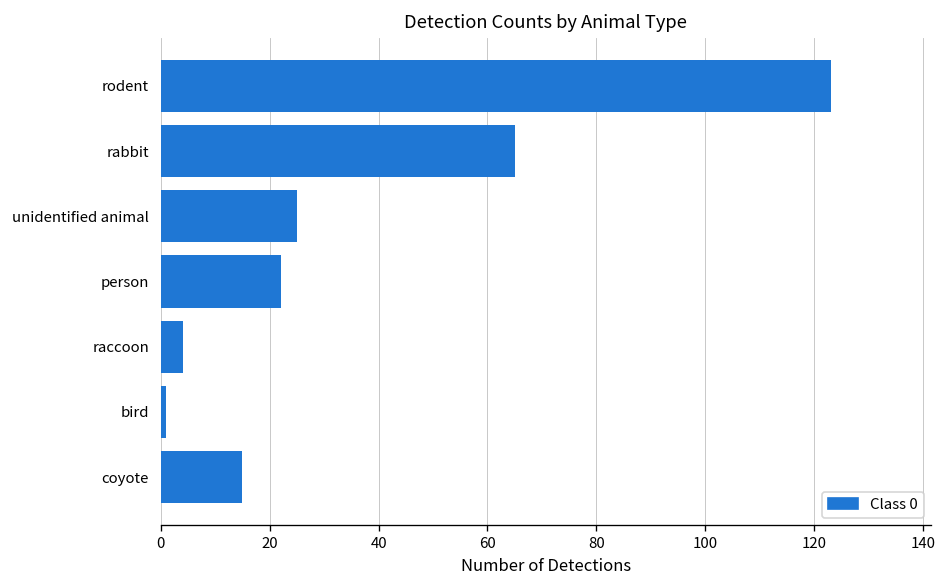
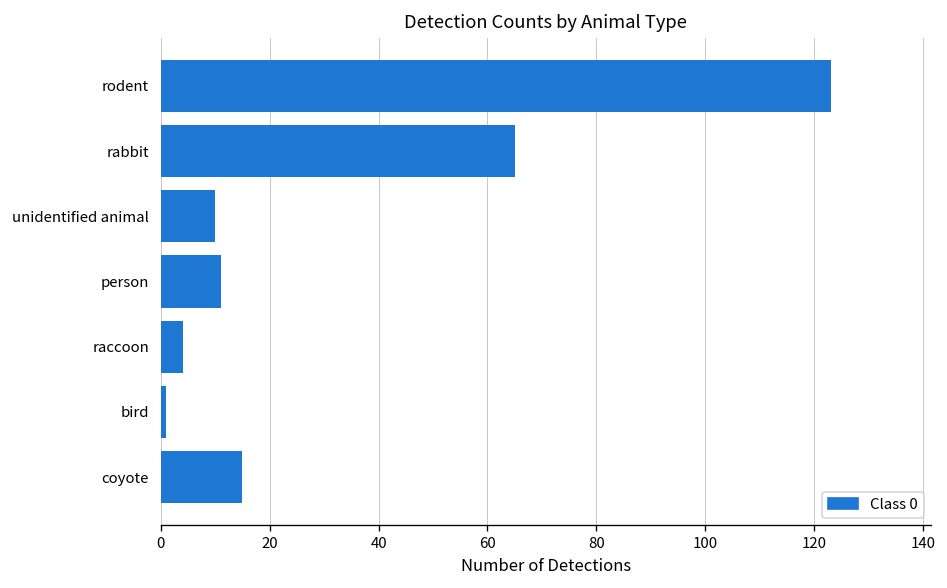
unidentified animal: 25 -> 10
person: 22 -> 11
